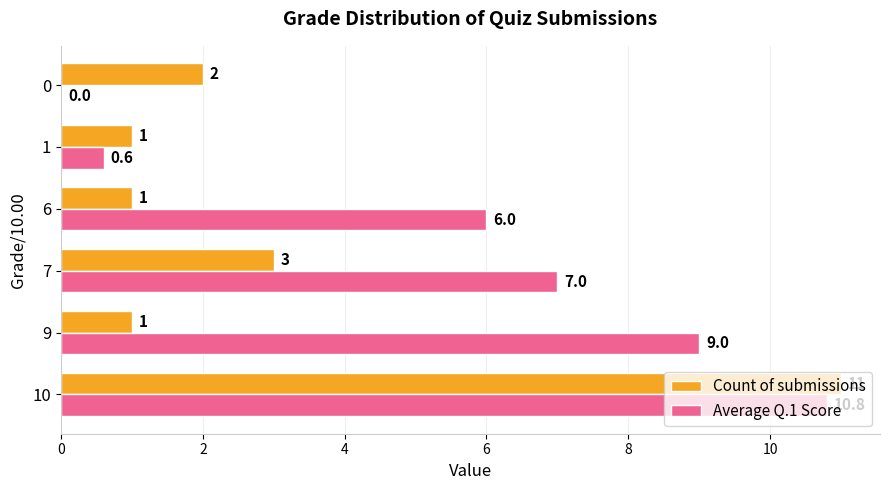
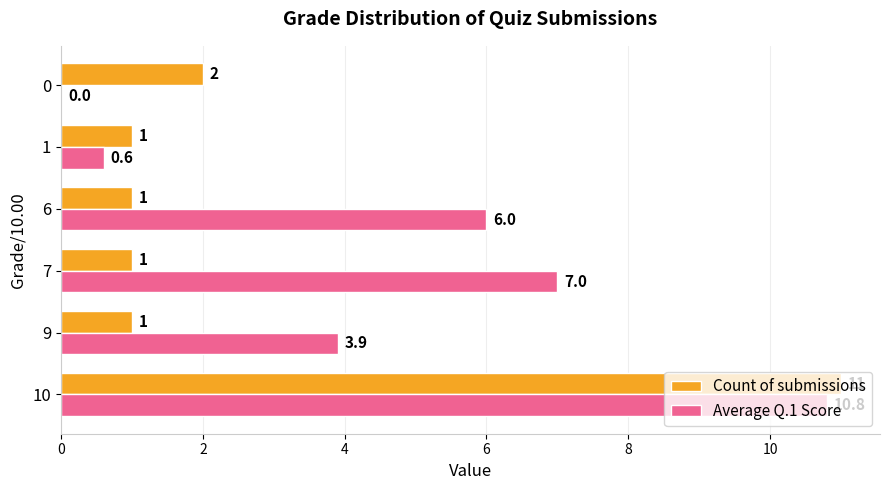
Count of submissions, 7: 3 -> 1
Average Q.1 Score, 9: 9.0 -> 3.9
